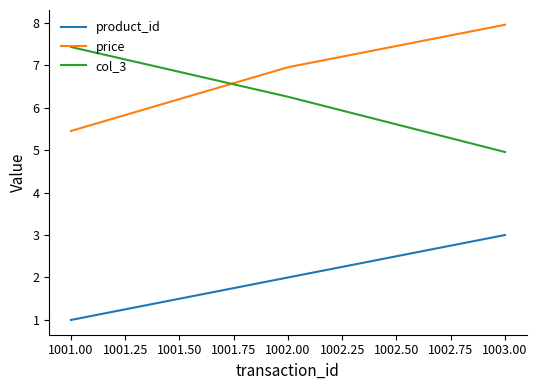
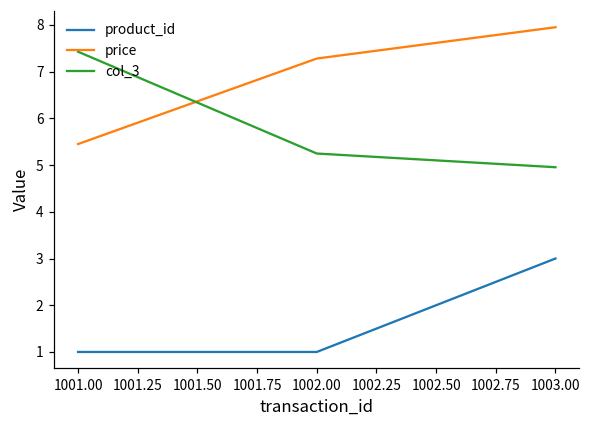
product_id, 1002.00: 2 -> 1
price, 1002.00: 7.0 -> 7.3
col_3, 1002.00: 6.3 -> 5.2
